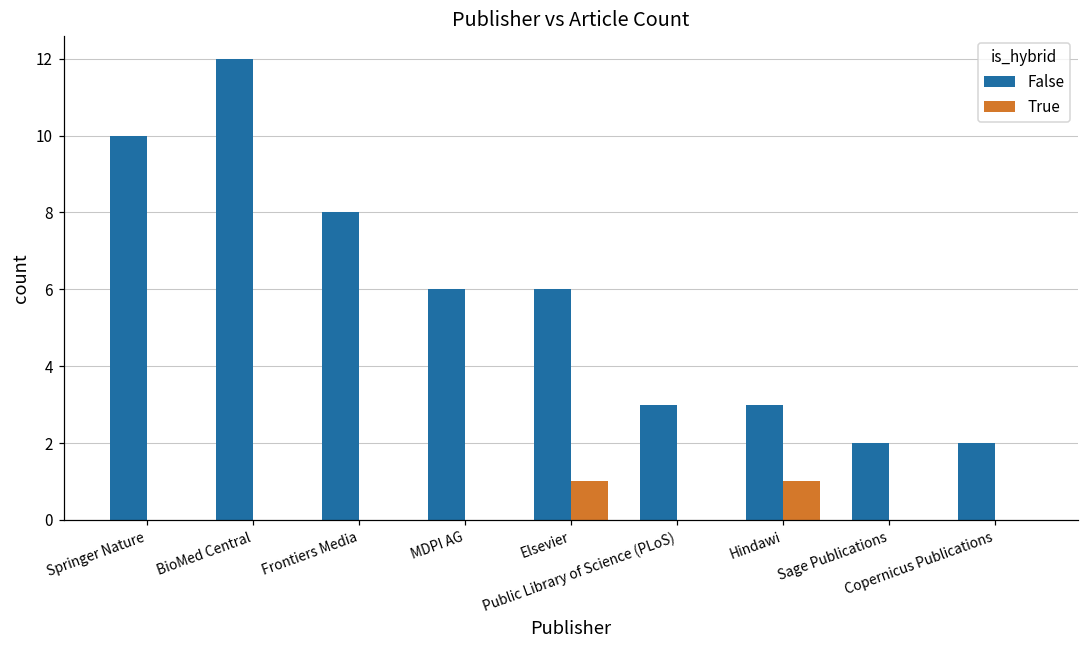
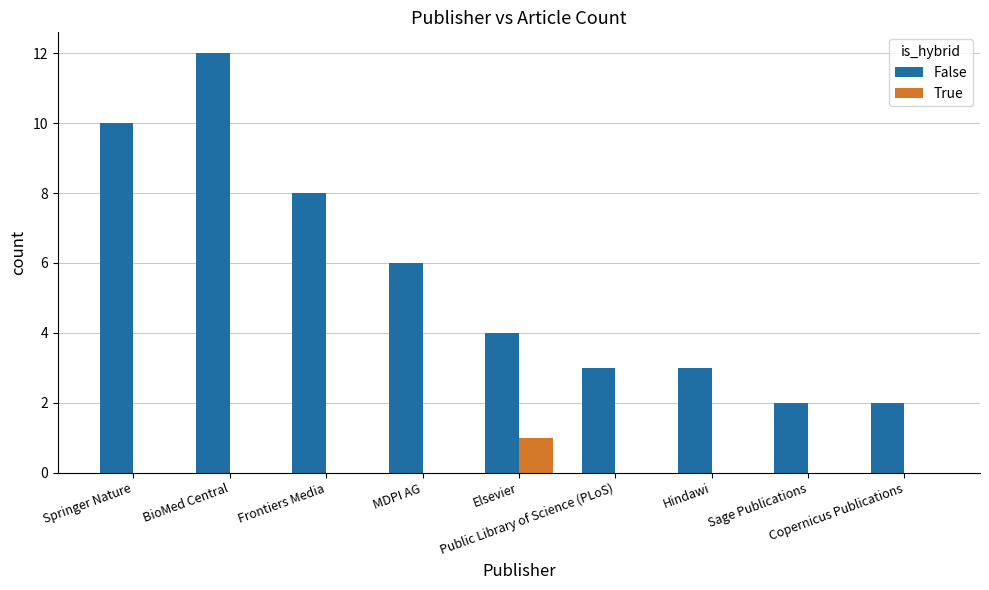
False, Elsevier: 6 -> 4
True, Hindawi: 1 -> 0
